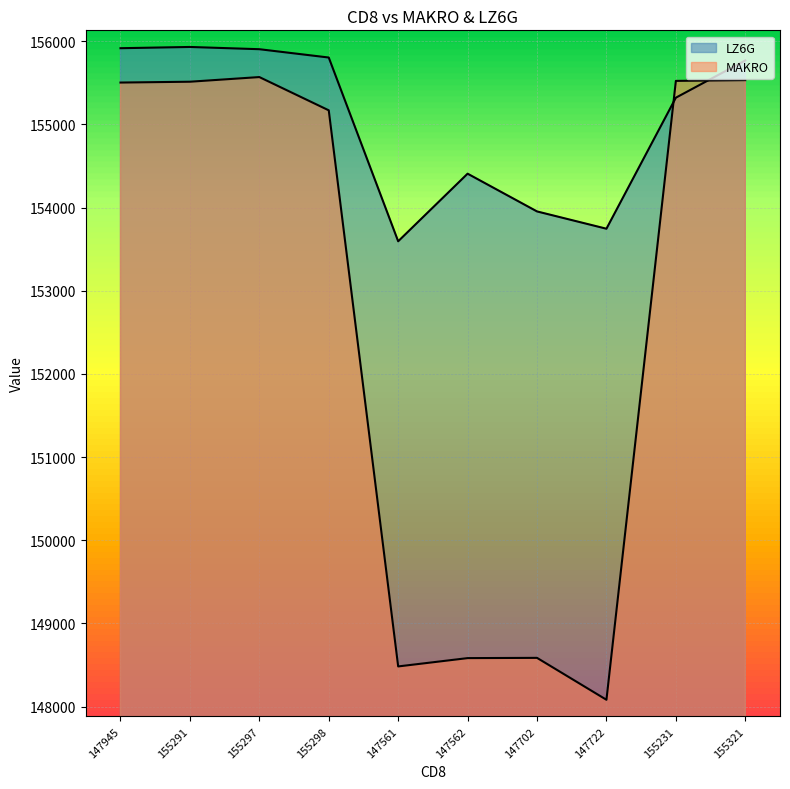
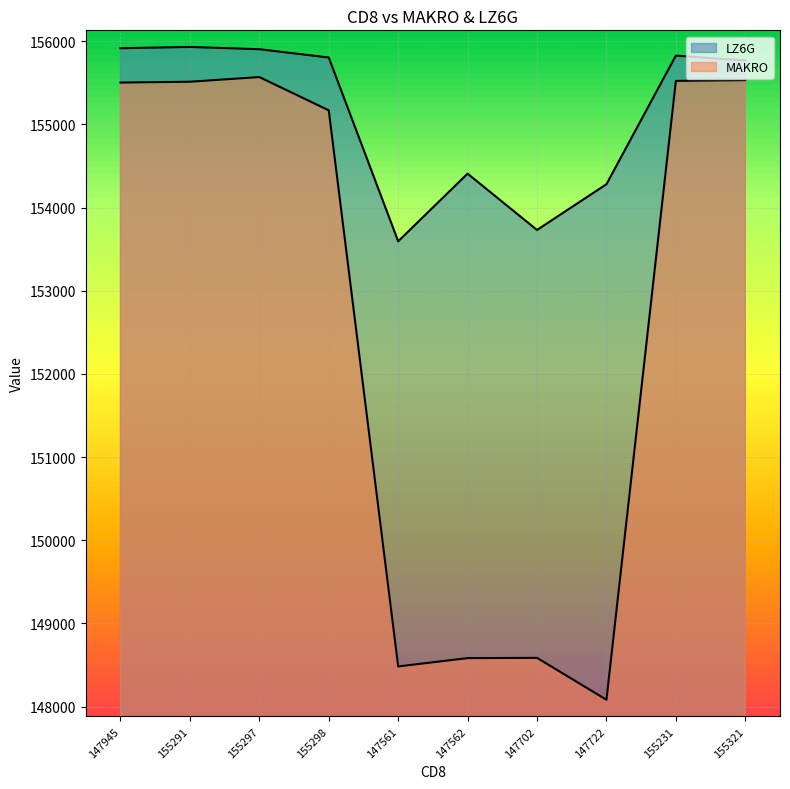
LZ6G, 147702: 154000 -> 153700
LZ6G, 147722: 153700 -> 154300
LZ6G, 155231: 155300 -> 155800
